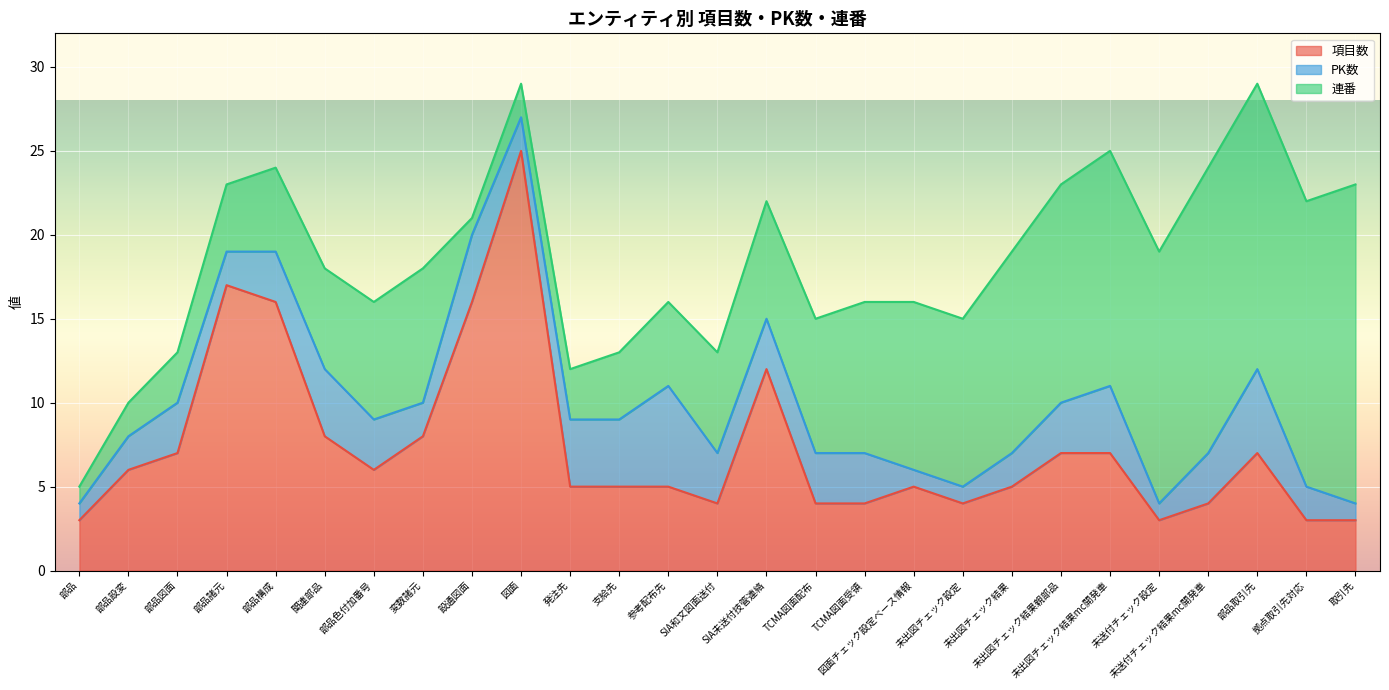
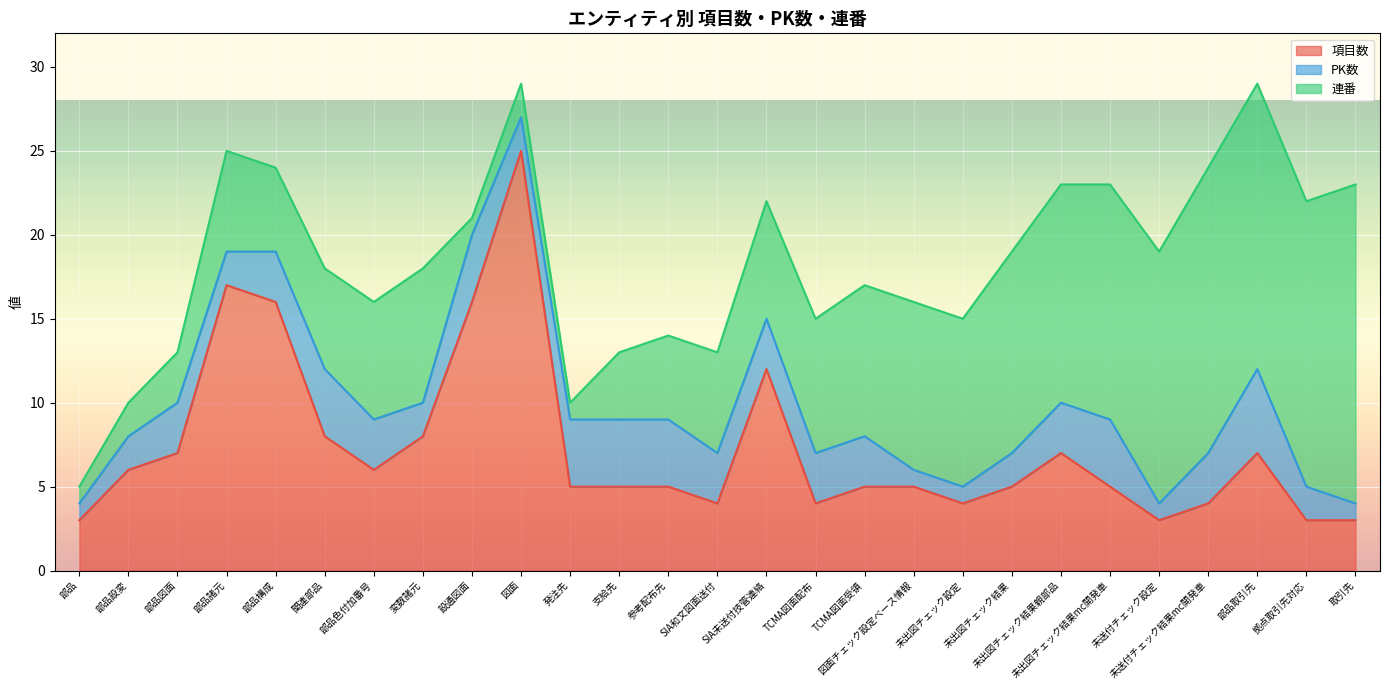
連番, 部品諸元: 4 -> 6
連番, 発注先: 3 -> 1
PK数, 参考配布先: 6 -> 4
項目数, TCMA図面受領: 4 -> 5
項目数, 未出図チェック結果mc開発車: 7 -> 5
